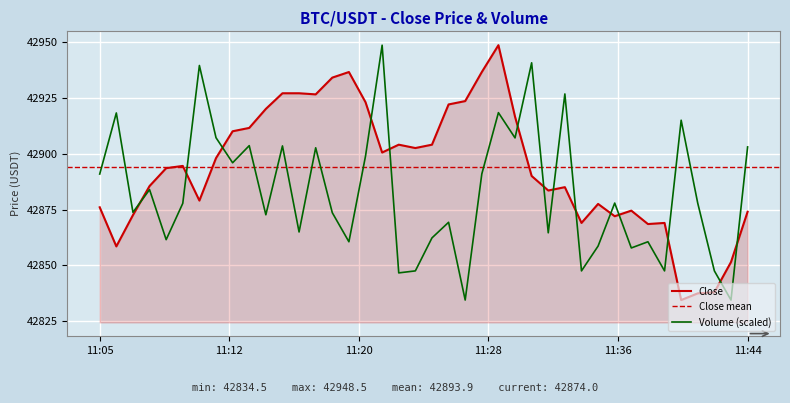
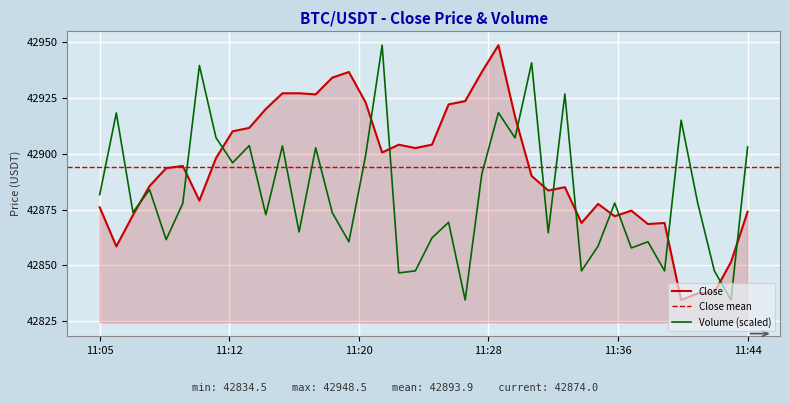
Volume (scaled), 11:05: 42891 -> 42882
